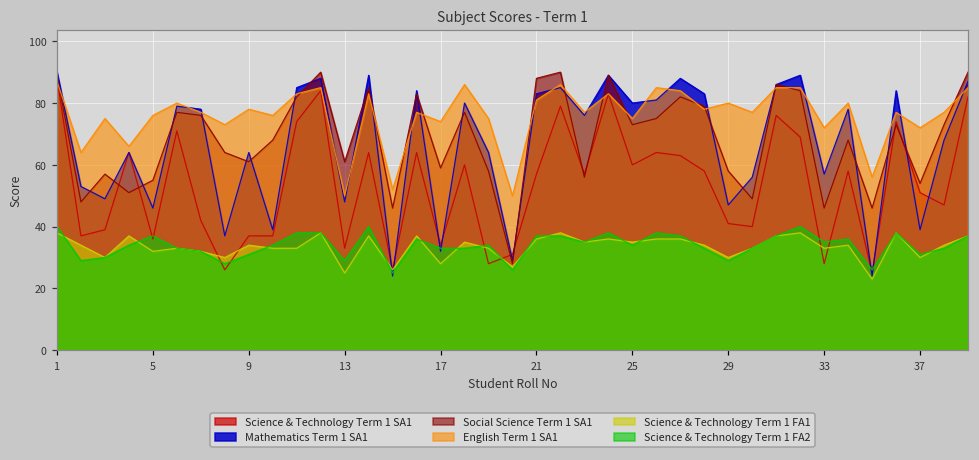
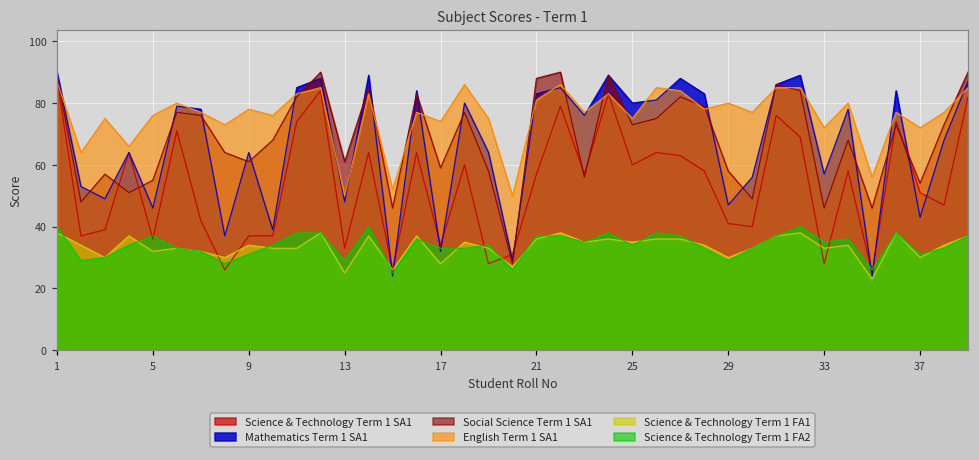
Mathematics Term 1 SA1, 37: 39 -> 43
